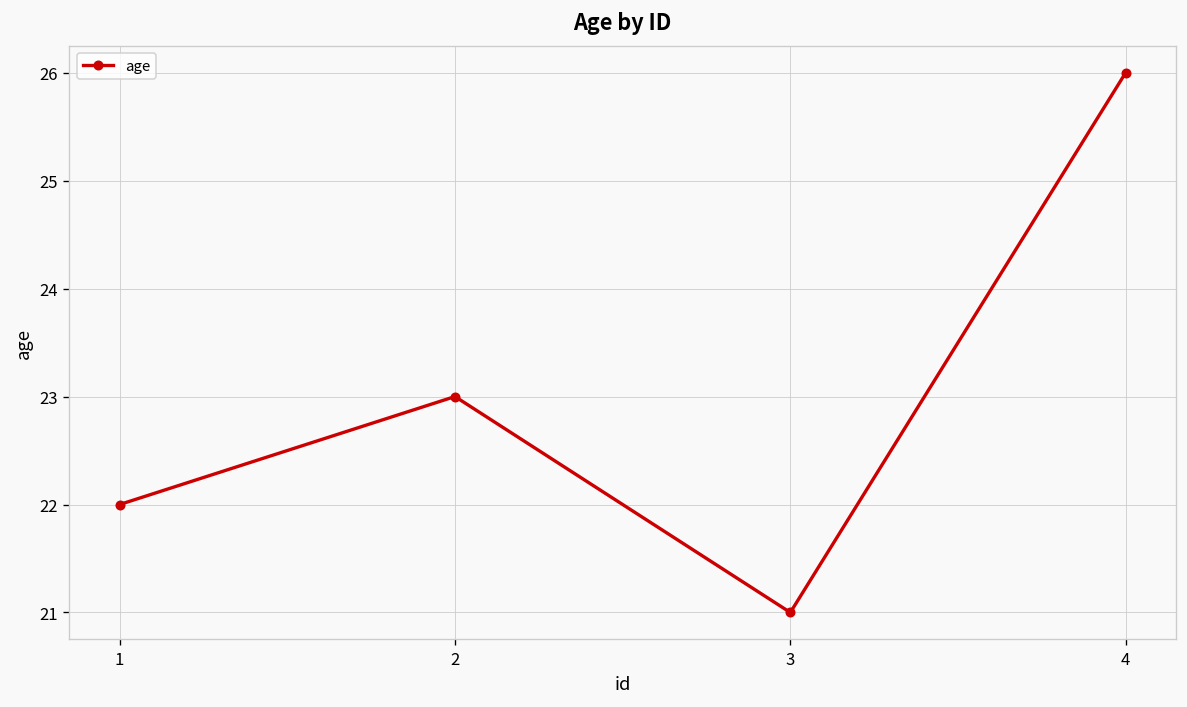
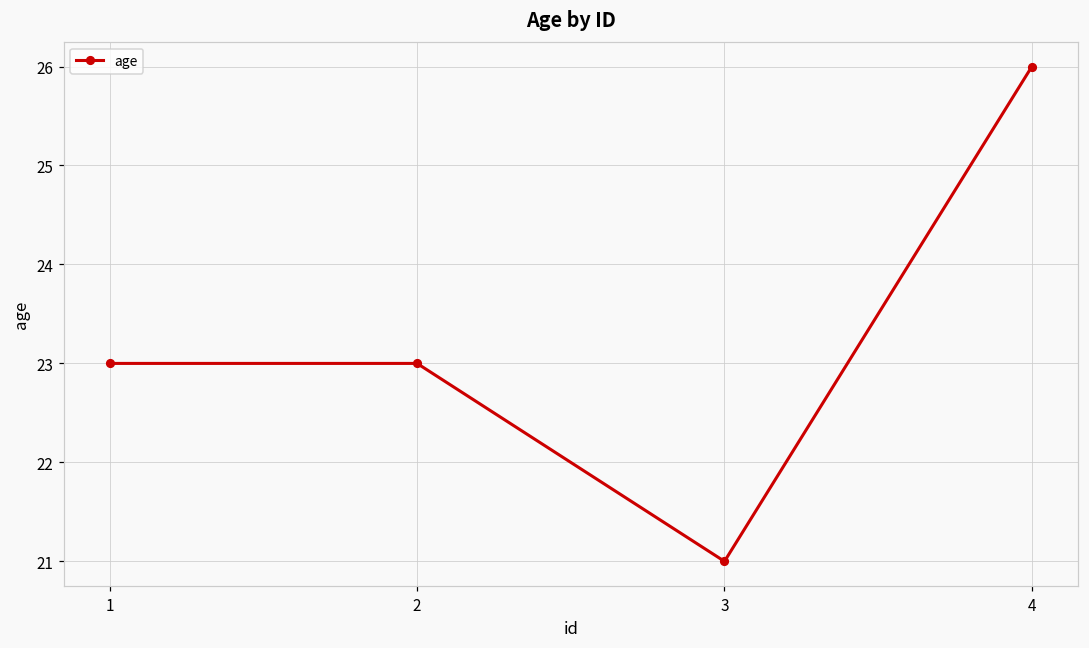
1: 22 -> 23
